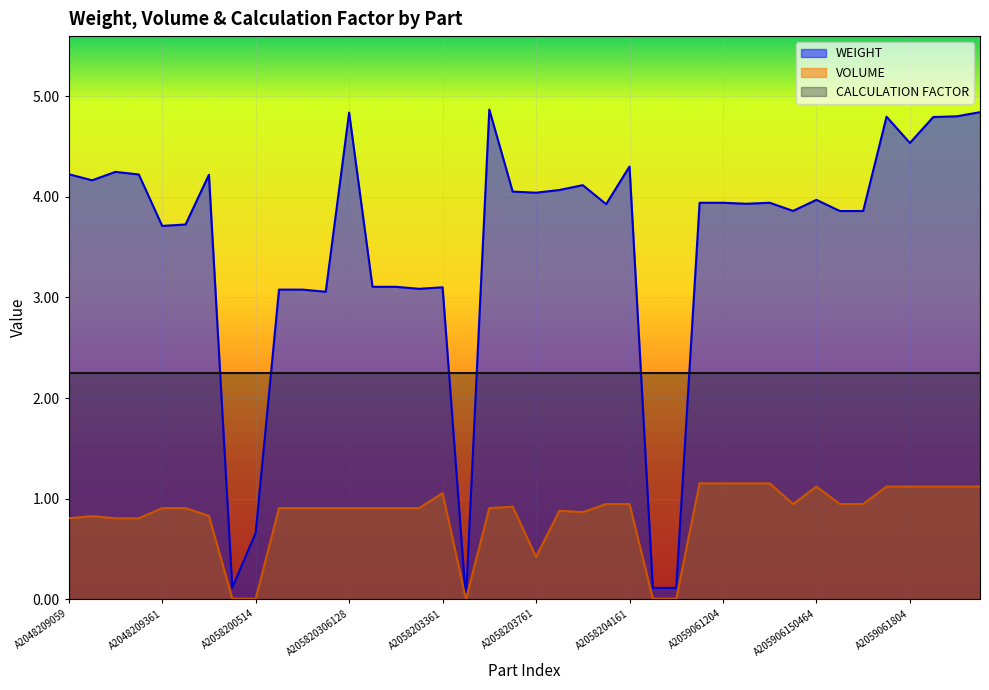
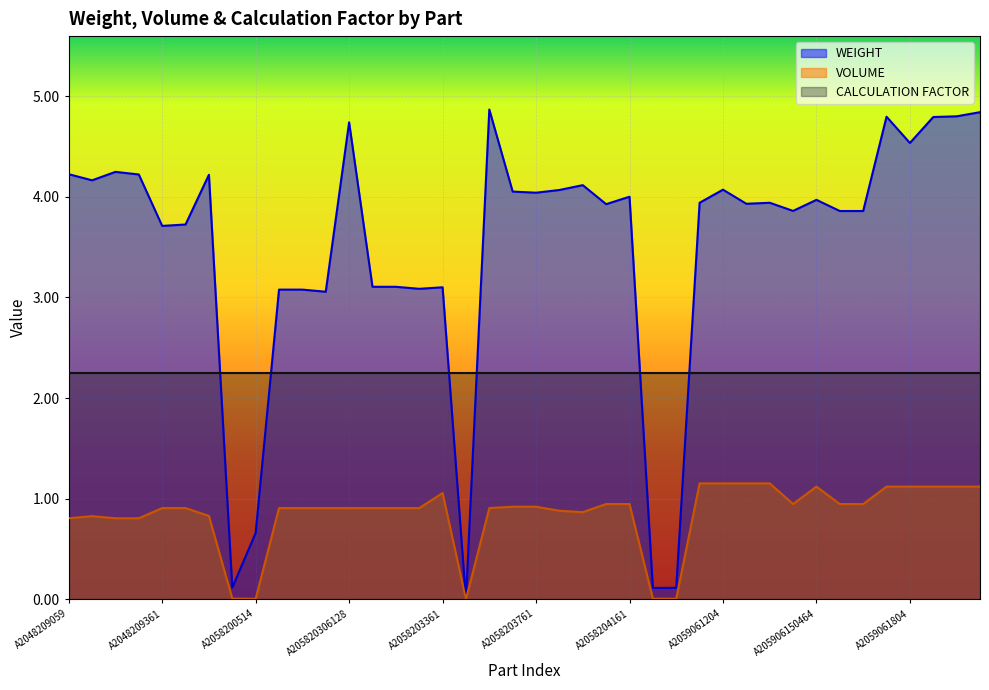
WEIGHT, A205820306128: 4.84 -> 4.74
VOLUME, A2058203761: 0.42 -> 0.92
WEIGHT, A2058204161: 4.3 -> 4.0
WEIGHT, A2059061204: 3.94 -> 4.07
